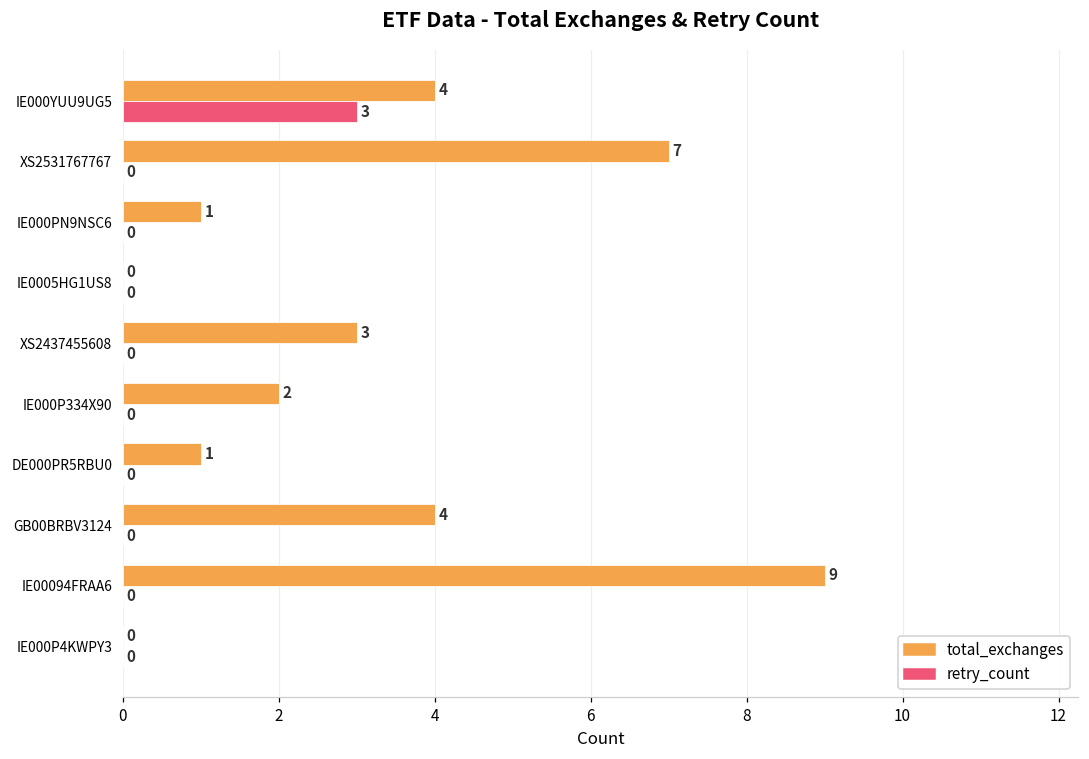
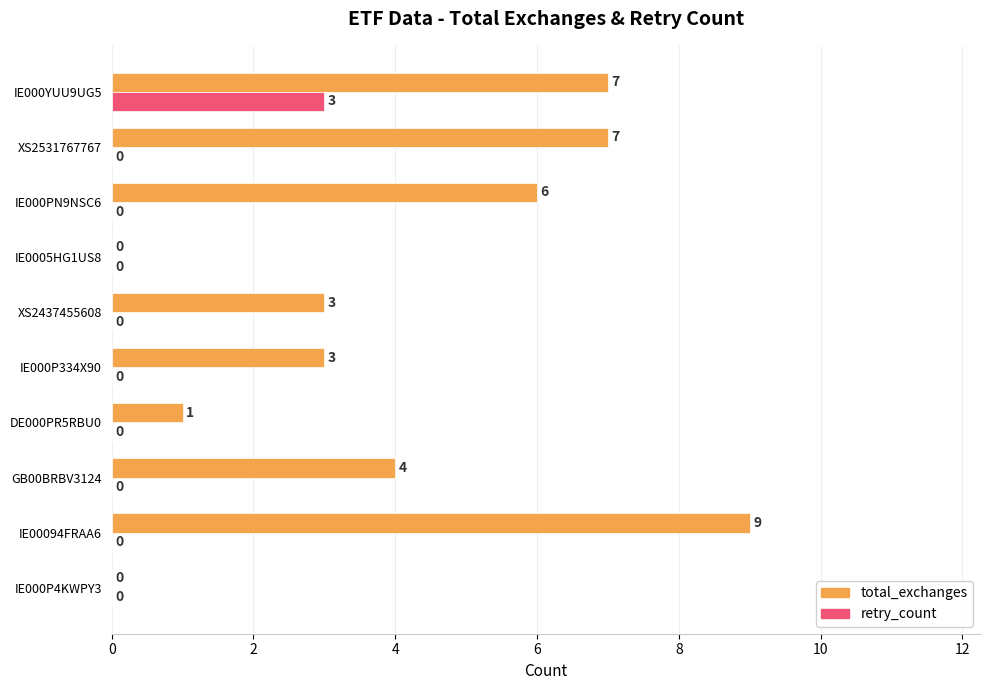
total_exchanges, IE000YUU9UG5: 4 -> 7
total_exchanges, IE000PN9NSC6: 1 -> 6
total_exchanges, IE000P334X90: 2 -> 3
